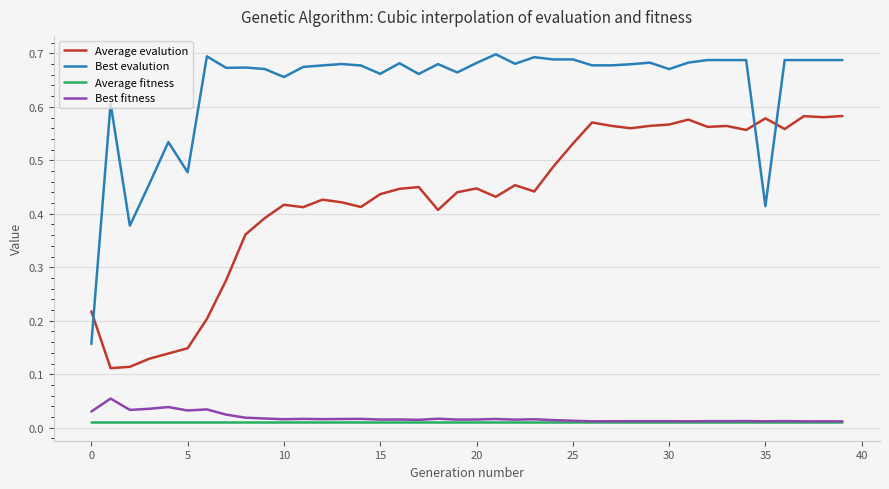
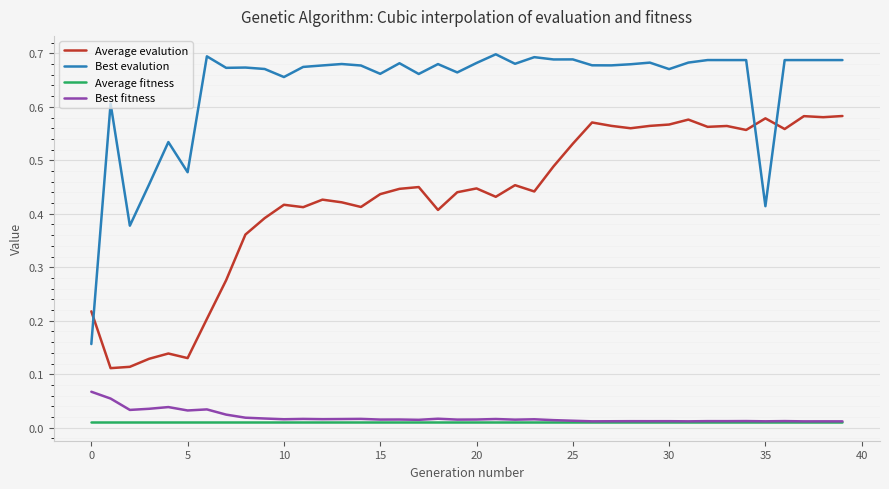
Best fitness, 0: 0.03 -> 0.07
Average evalution, 5: 0.15 -> 0.13
